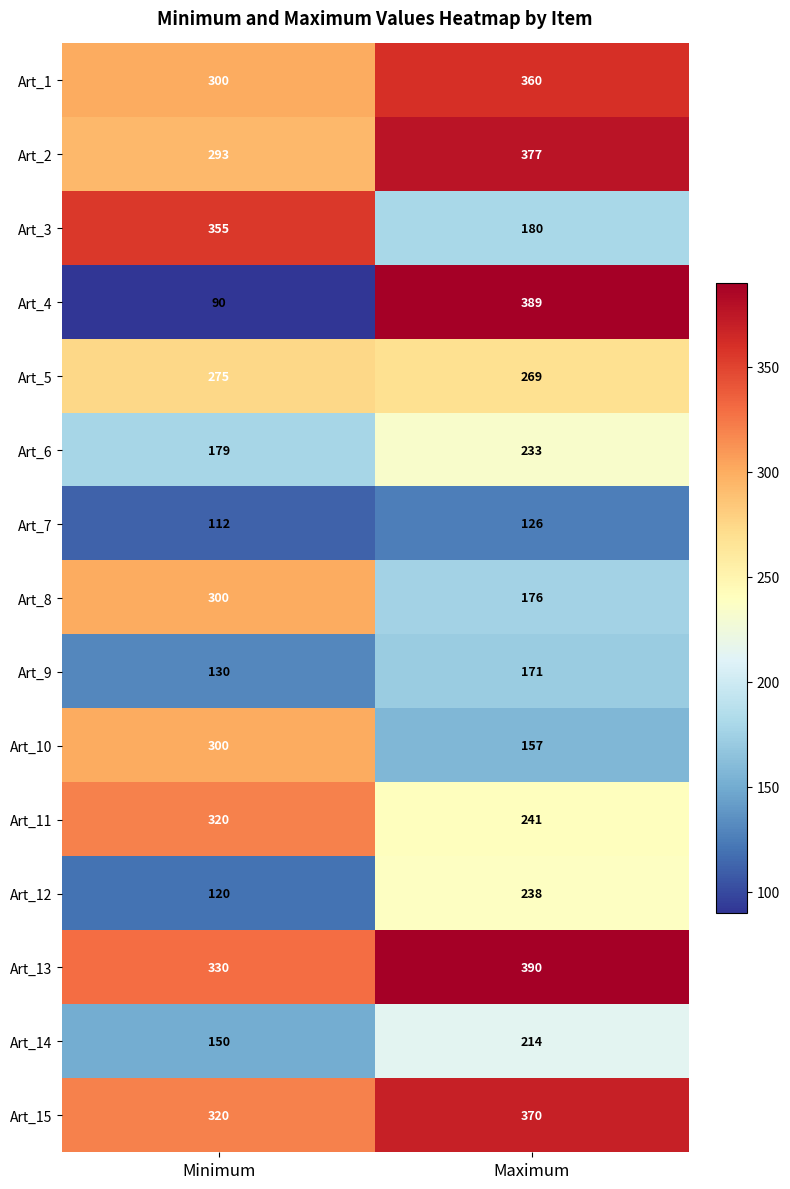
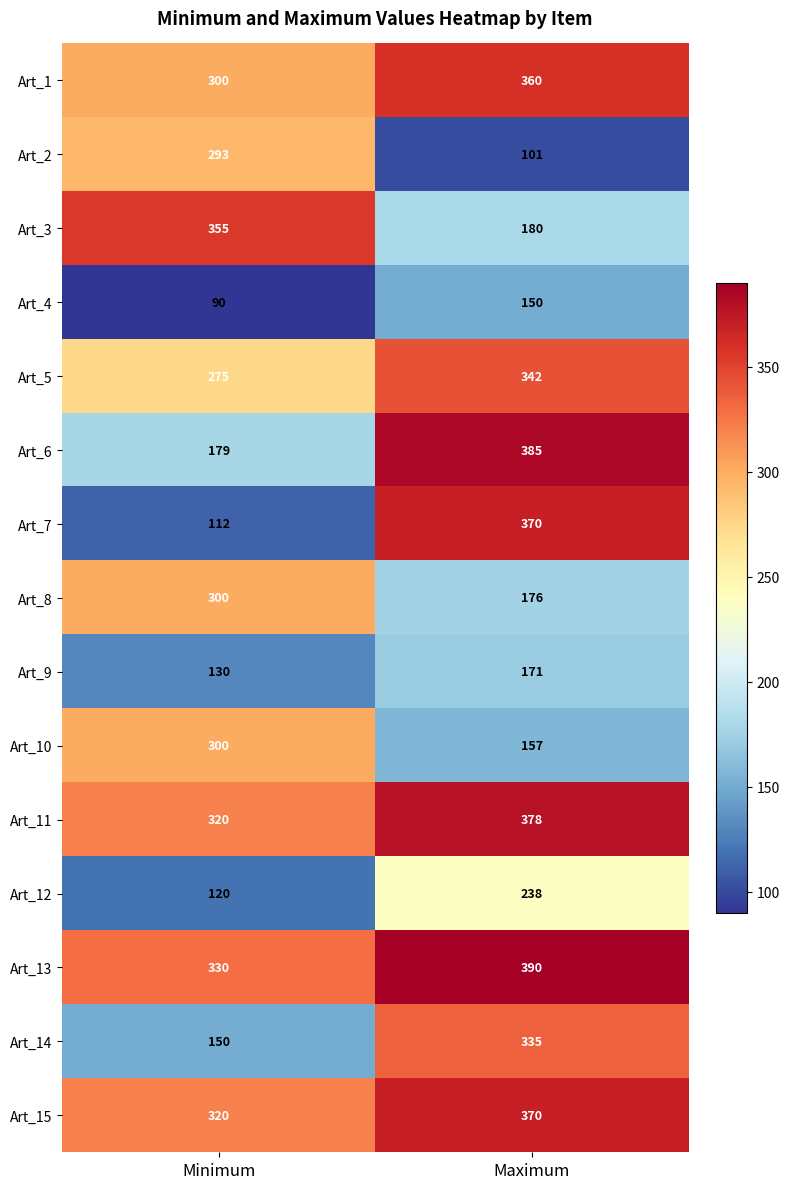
Art_2, Maximum: 377 -> 101
Art_4, Maximum: 389 -> 150
Art_5, Maximum: 269 -> 342
Art_6, Maximum: 233 -> 385
Art_7, Maximum: 126 -> 370
Art_11, Maximum: 241 -> 378
Art_14, Maximum: 214 -> 335
